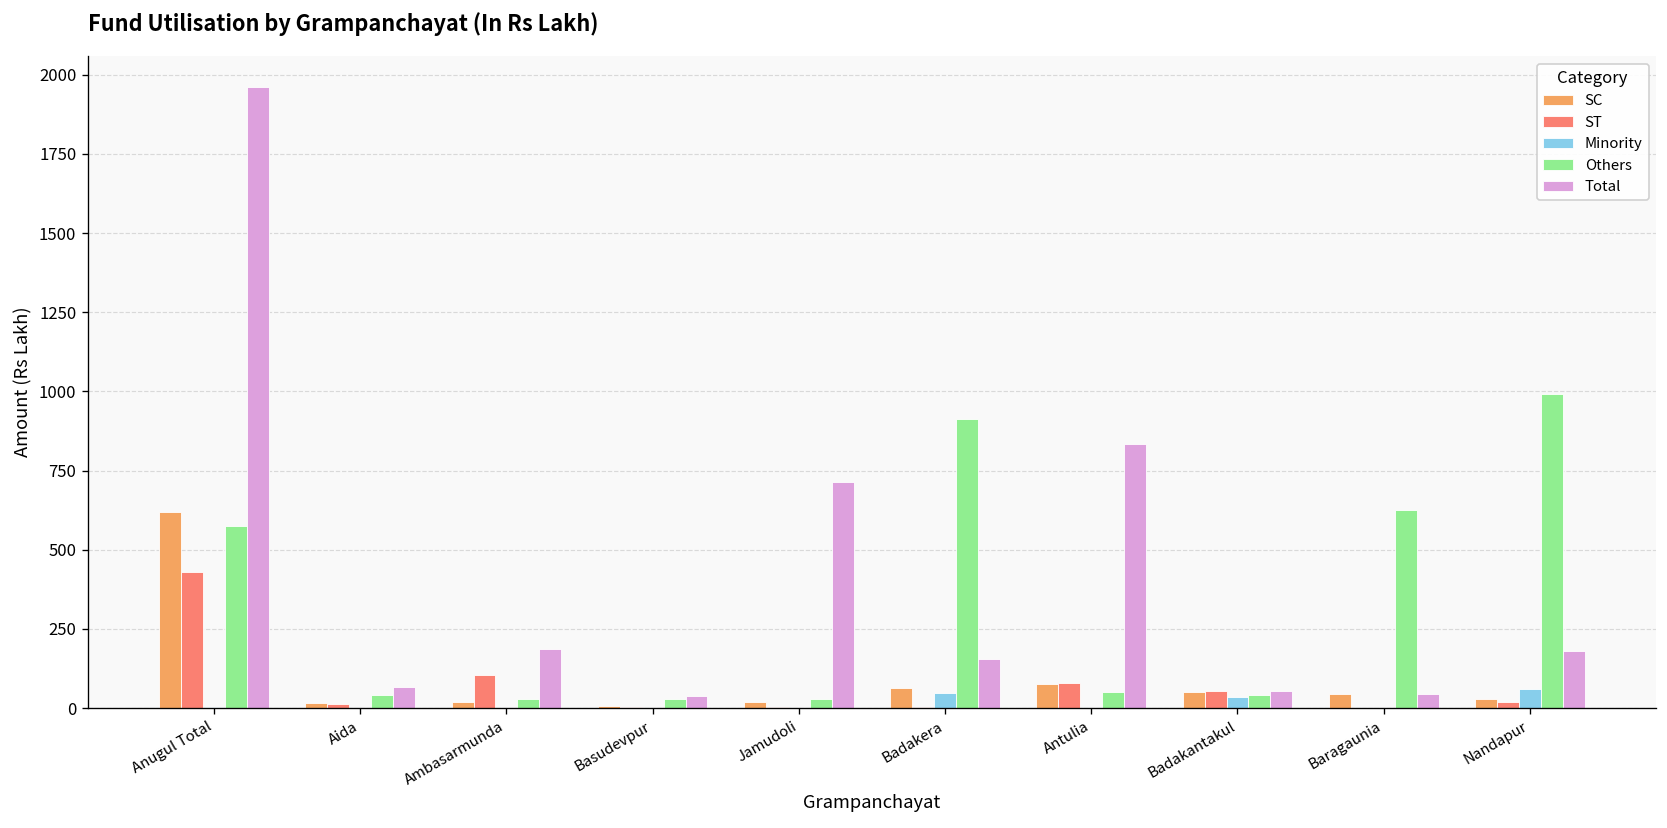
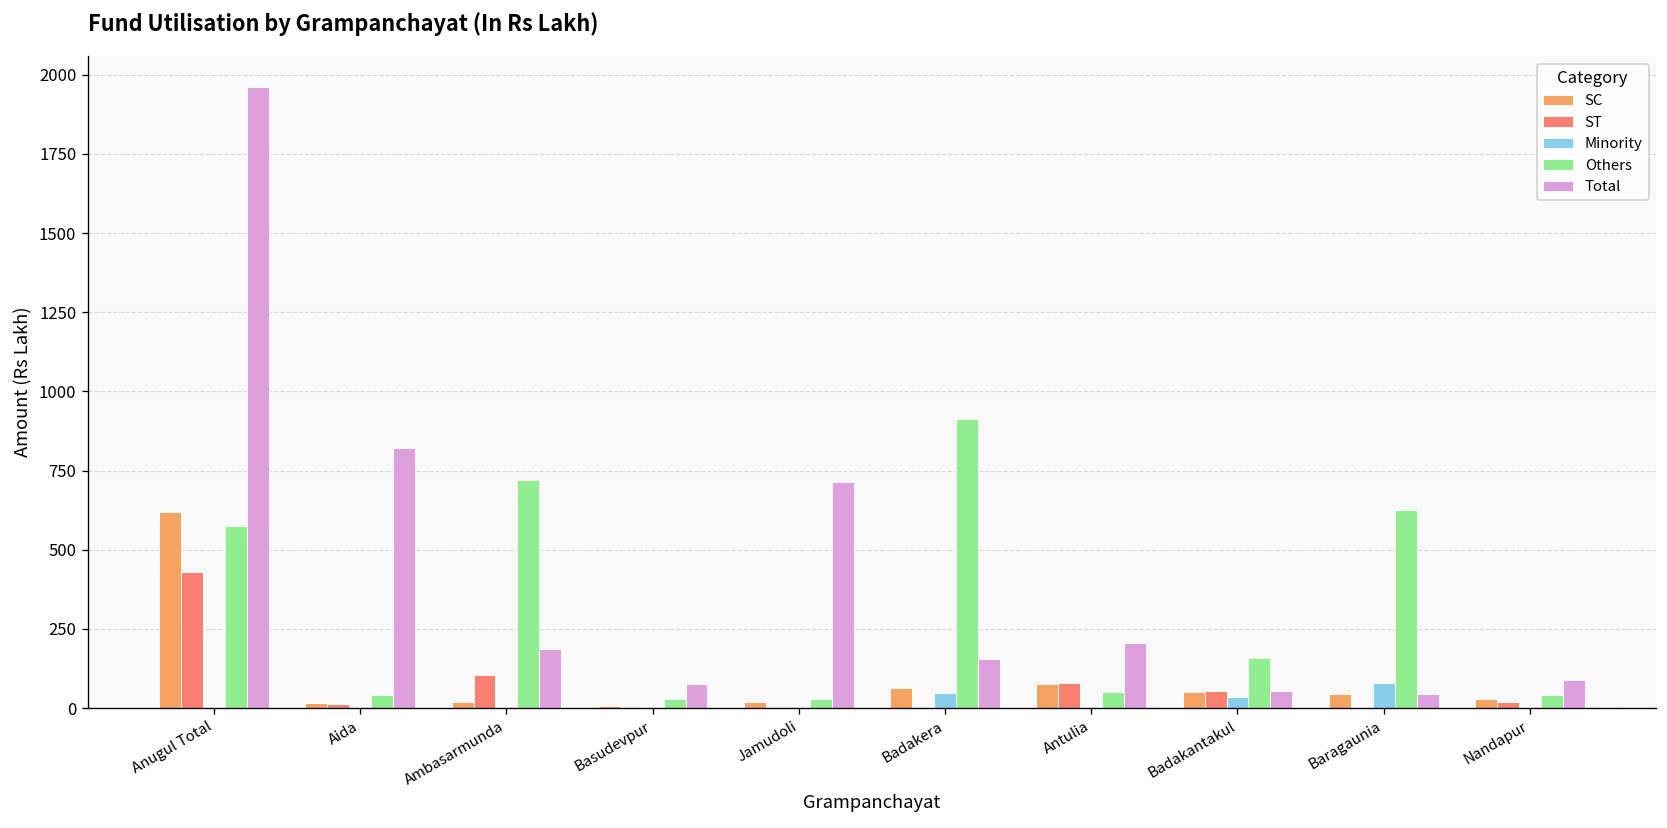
Total, Aida: 70 -> 820
Others, Ambasarmunda: 30 -> 720
Total, Basudevpur: 40 -> 70
Total, Antulia: 830 -> 200
Others, Badakantakul: 40 -> 160
Minority, Baragaunia: 0 -> 80
Minority, Nandapur: 60 -> 0
Others, Nandapur: 990 -> 40
Total, Nandapur: 180 -> 90
